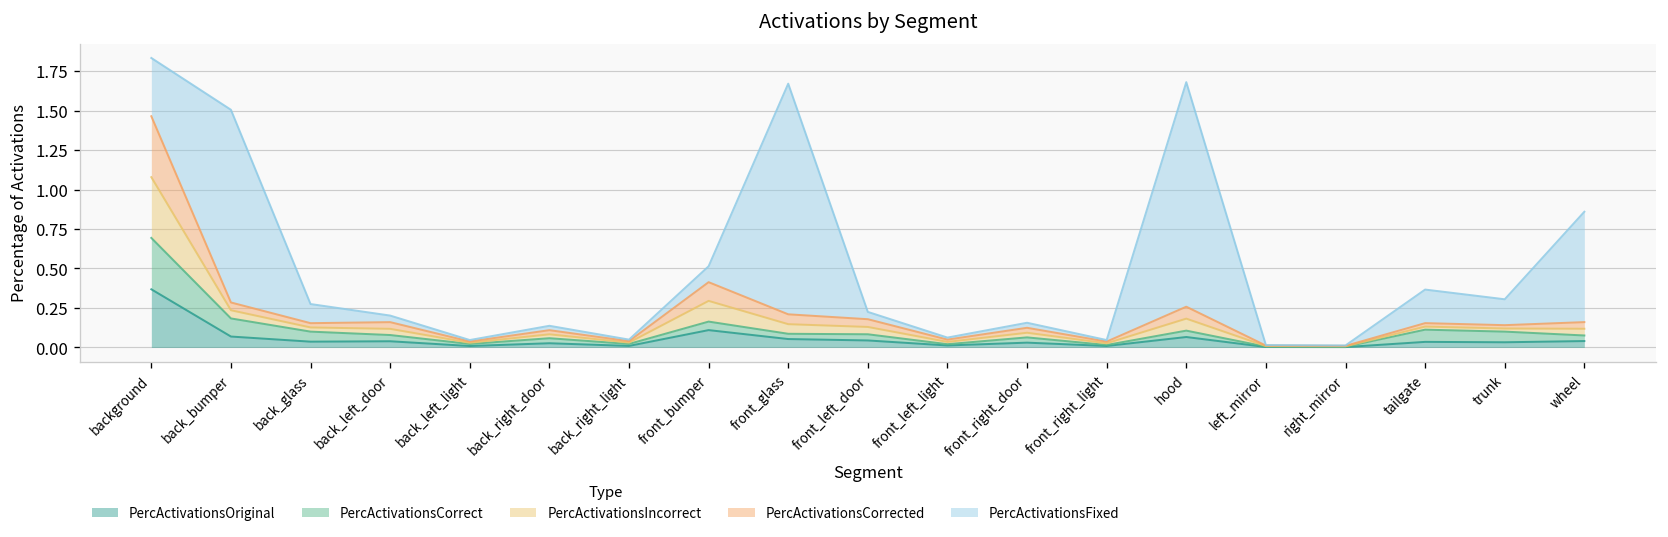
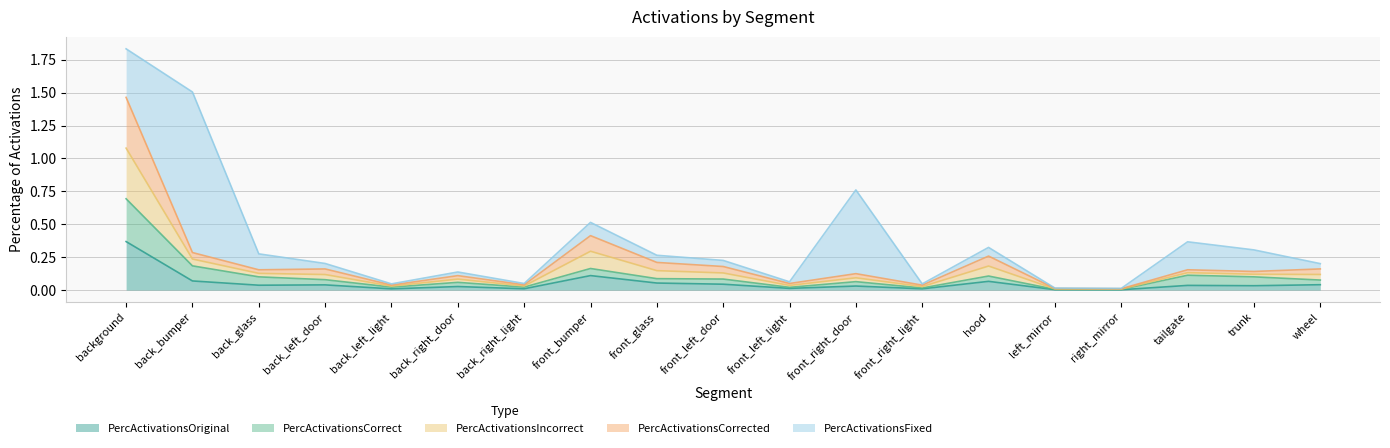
PercActivationsFixed, front_glass: 1.46 -> 0.05
PercActivationsFixed, front_right_door: 0.03 -> 0.64
PercActivationsFixed, hood: 1.42 -> 0.07
PercActivationsFixed, wheel: 0.70 -> 0.04
